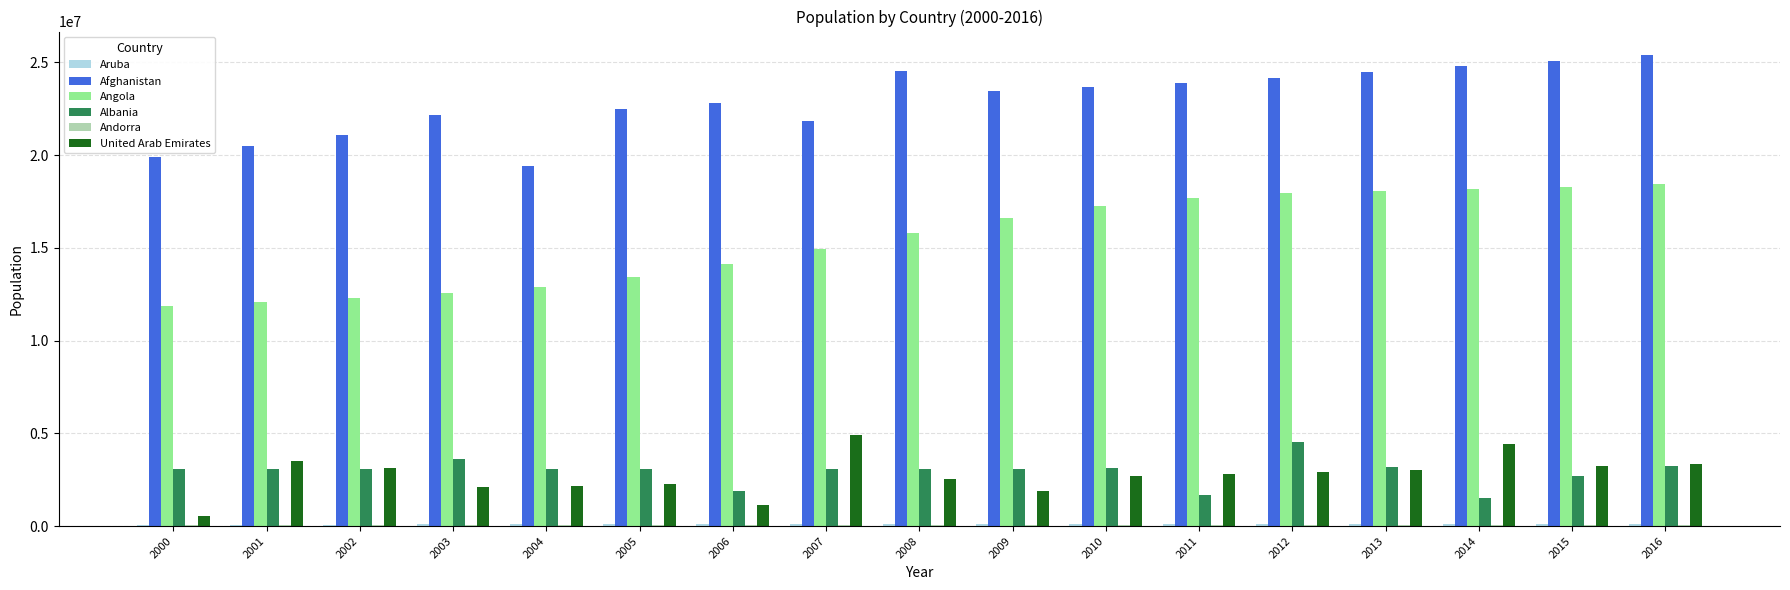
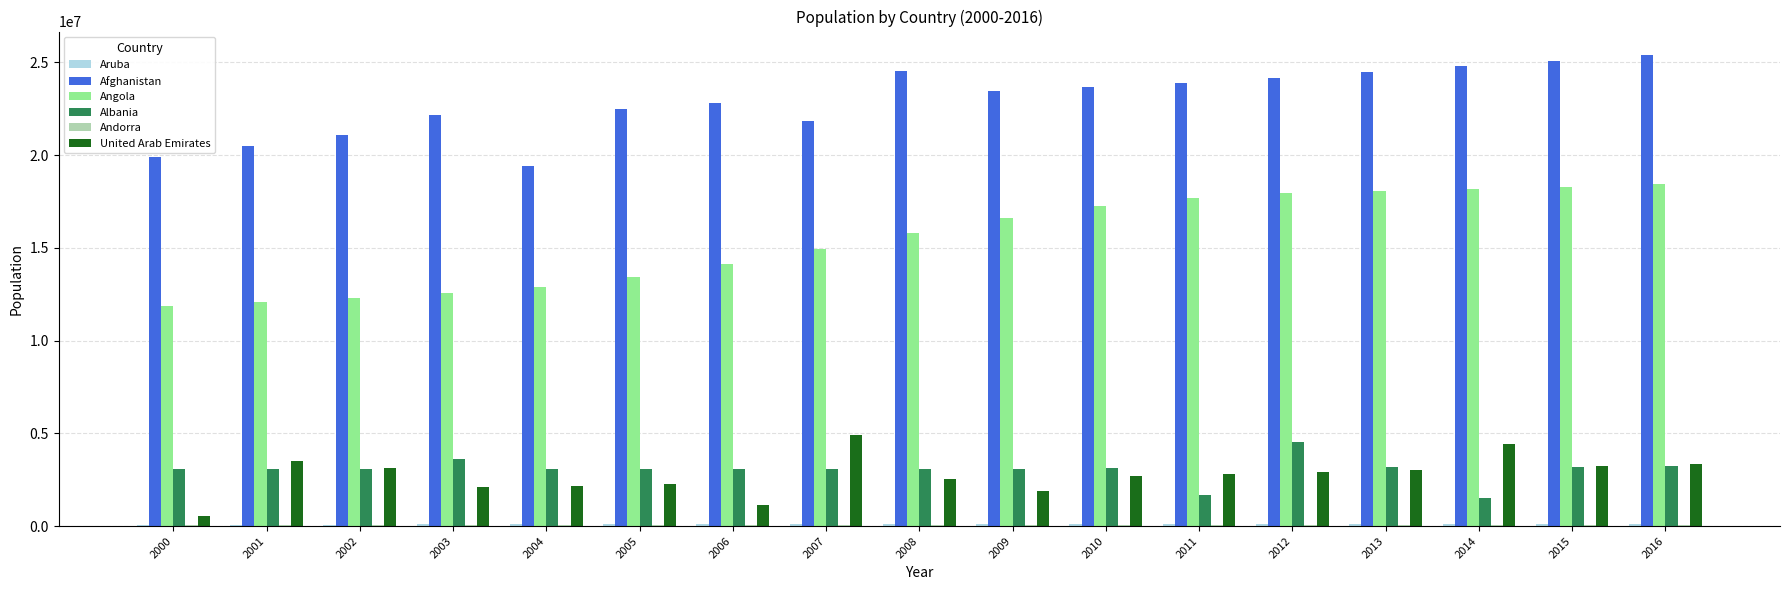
Albania, 2006: 1900000 -> 3100000
Albania, 2015: 2700000 -> 3200000
